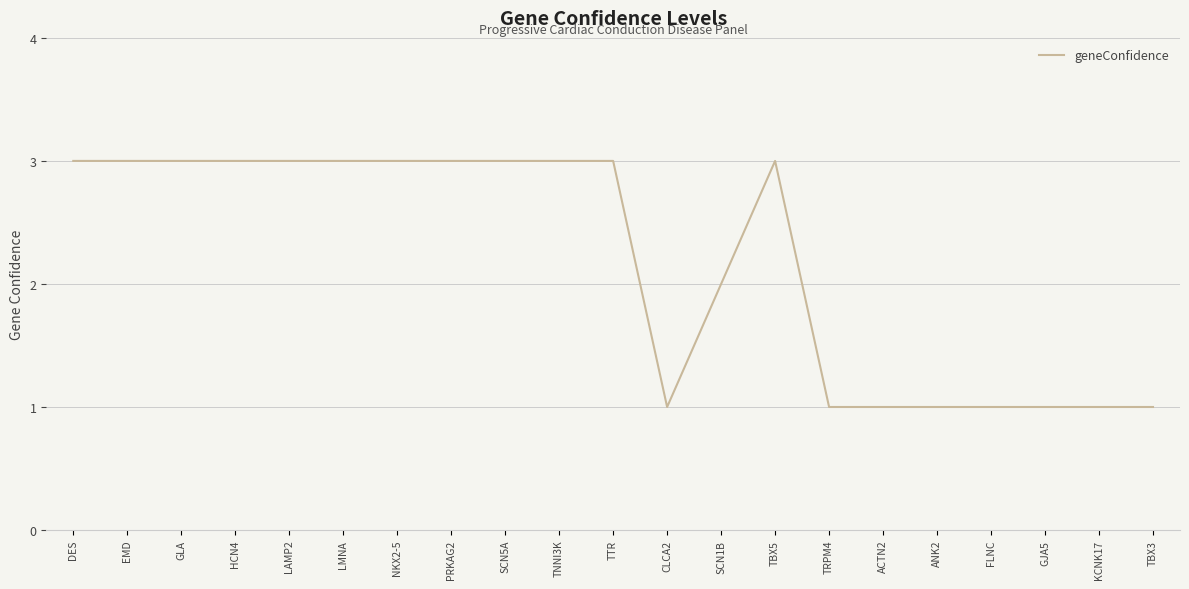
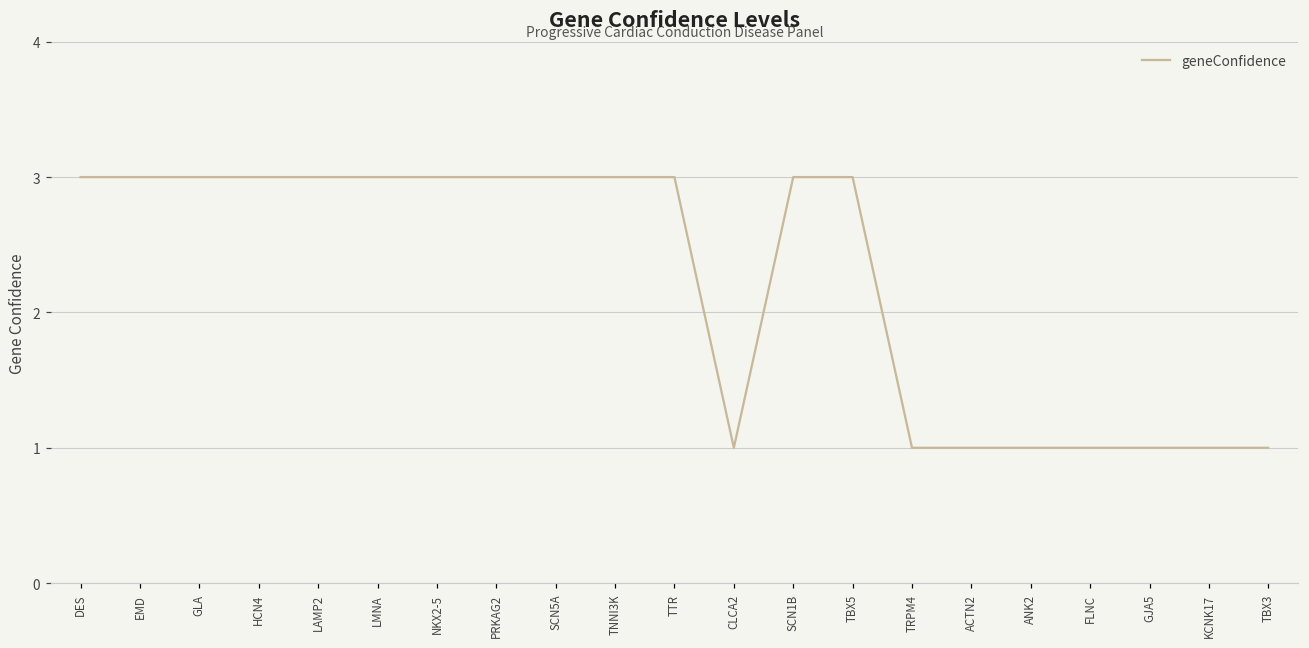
SCN1B: 2 -> 3
